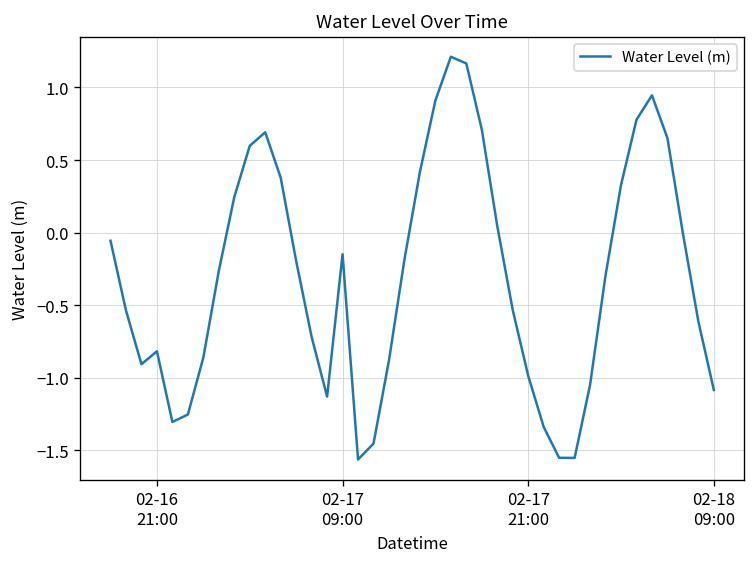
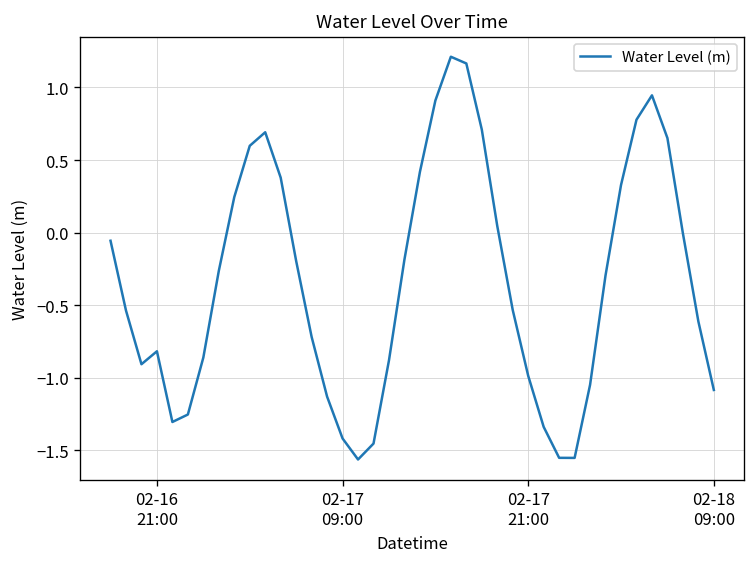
02-17 09:00: -0.15 -> -1.42
